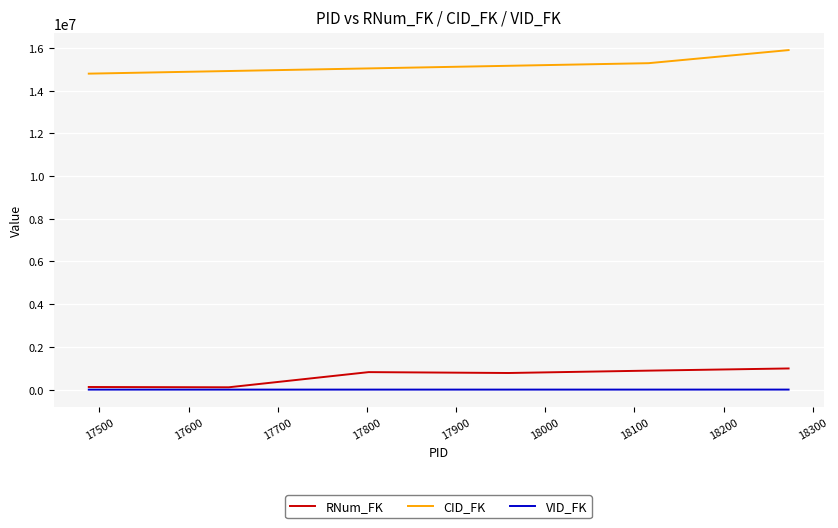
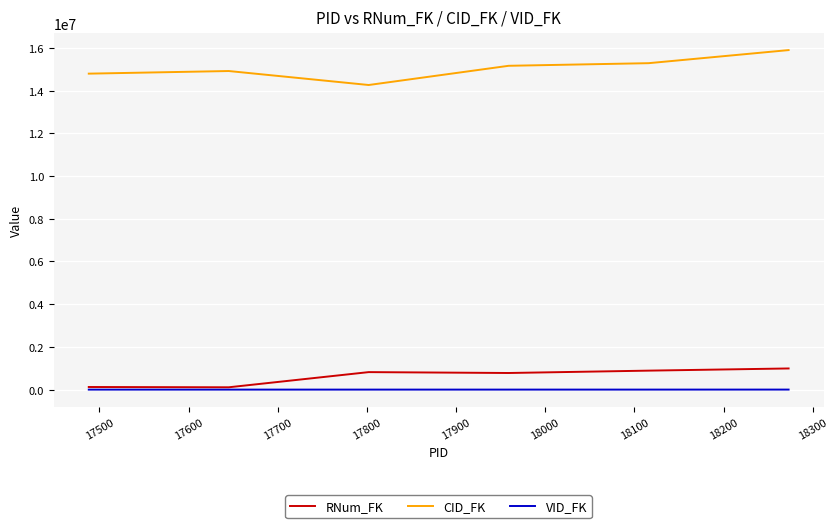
CID_FK, 17800: 15000000 -> 14300000
